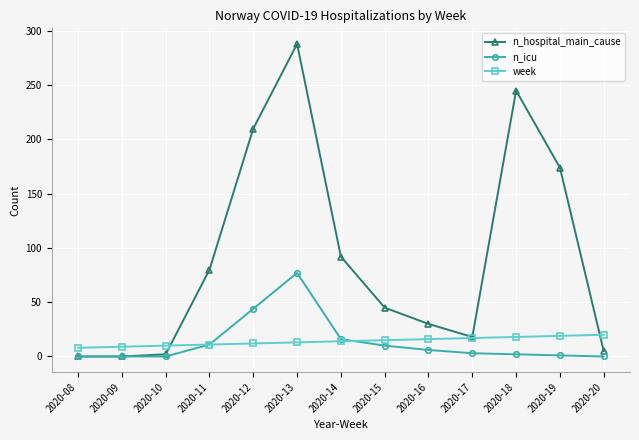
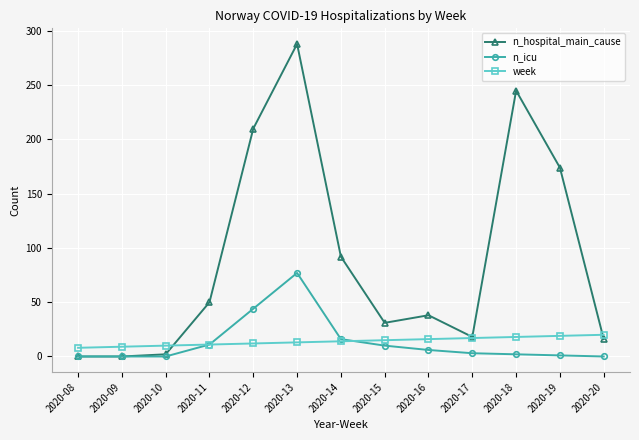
n_hospital_main_cause, 2020-11: 80 -> 50
n_hospital_main_cause, 2020-15: 45 -> 31
n_hospital_main_cause, 2020-16: 30 -> 38
n_hospital_main_cause, 2020-20: 5 -> 16
